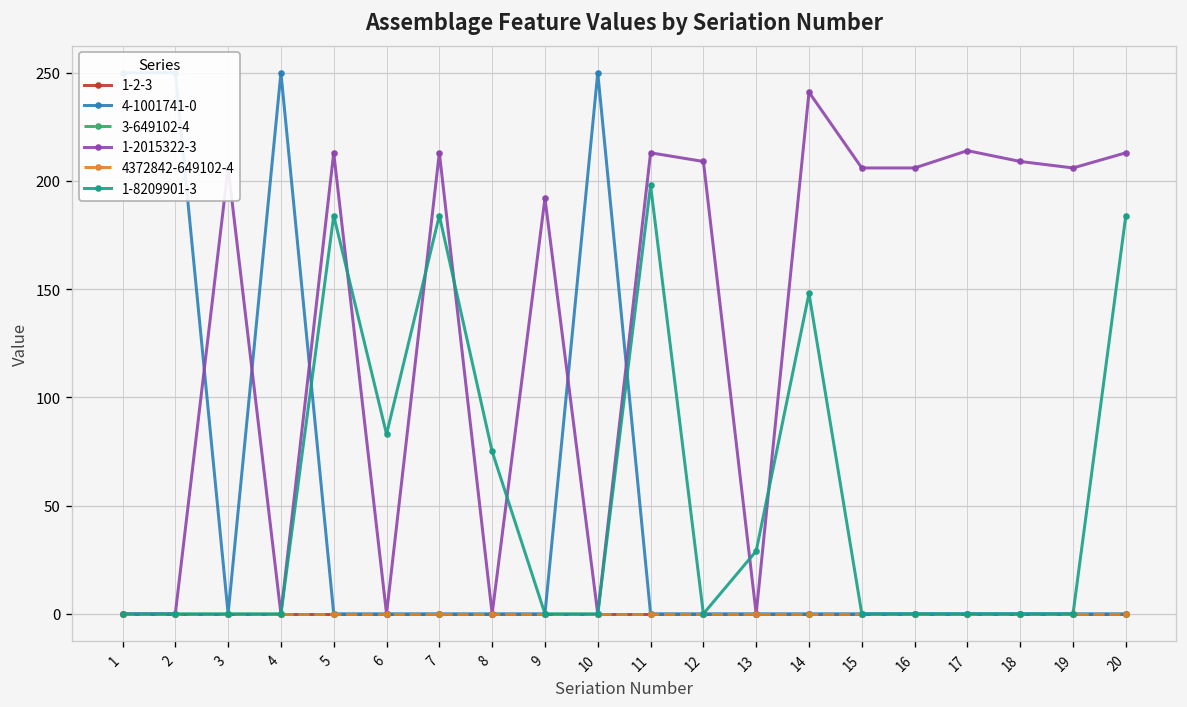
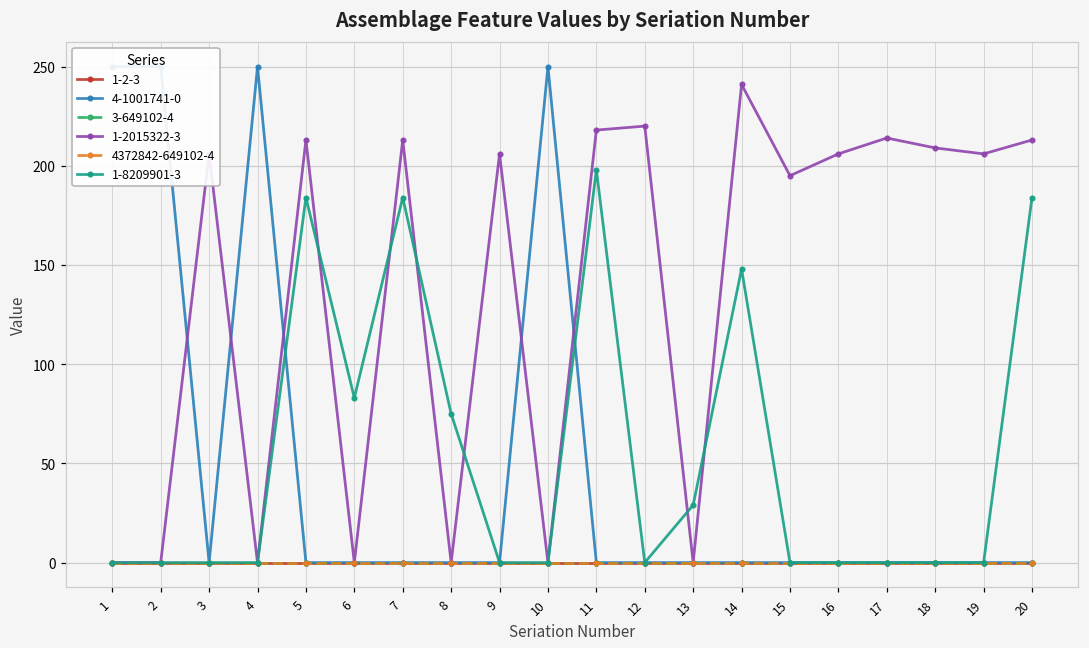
1-2015322-3, 9: 192 -> 206
1-2015322-3, 11: 213 -> 218
1-2015322-3, 12: 209 -> 220
1-2015322-3, 15: 206 -> 195
